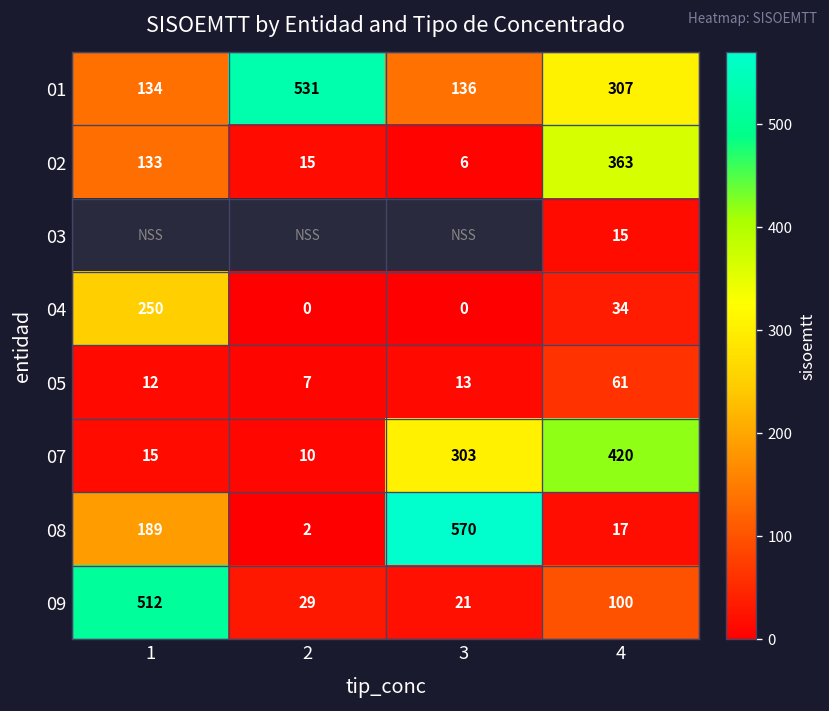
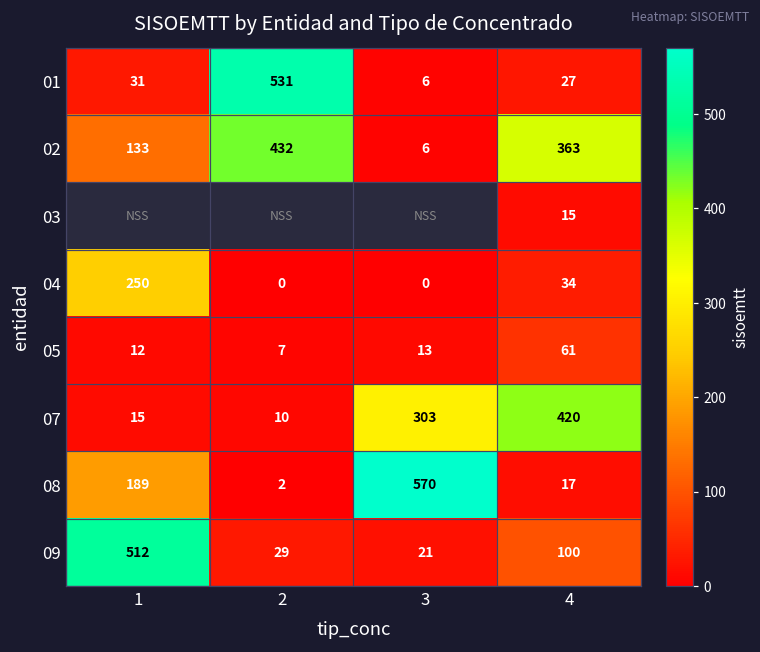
01, 1: 134 -> 31
01, 3: 136 -> 6
01, 4: 307 -> 27
02, 2: 15 -> 432
